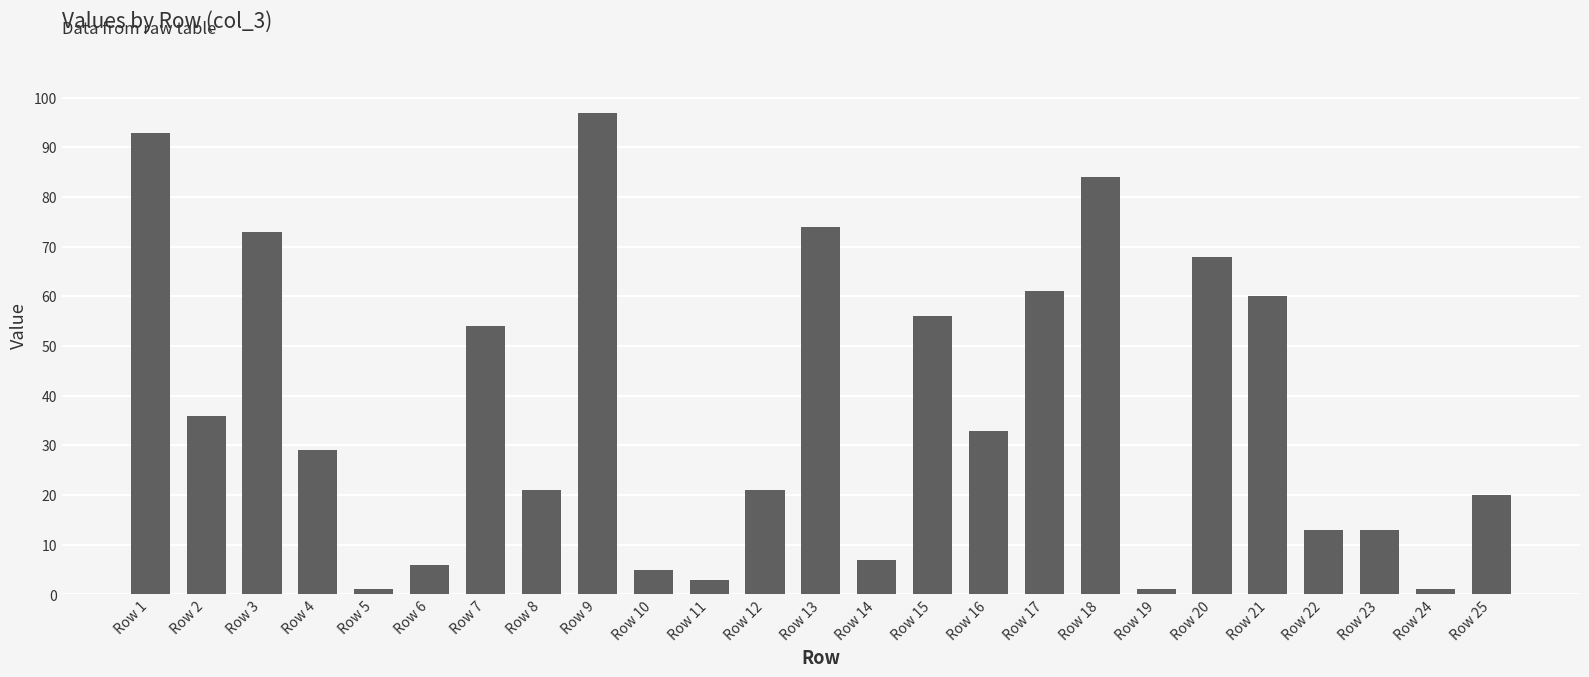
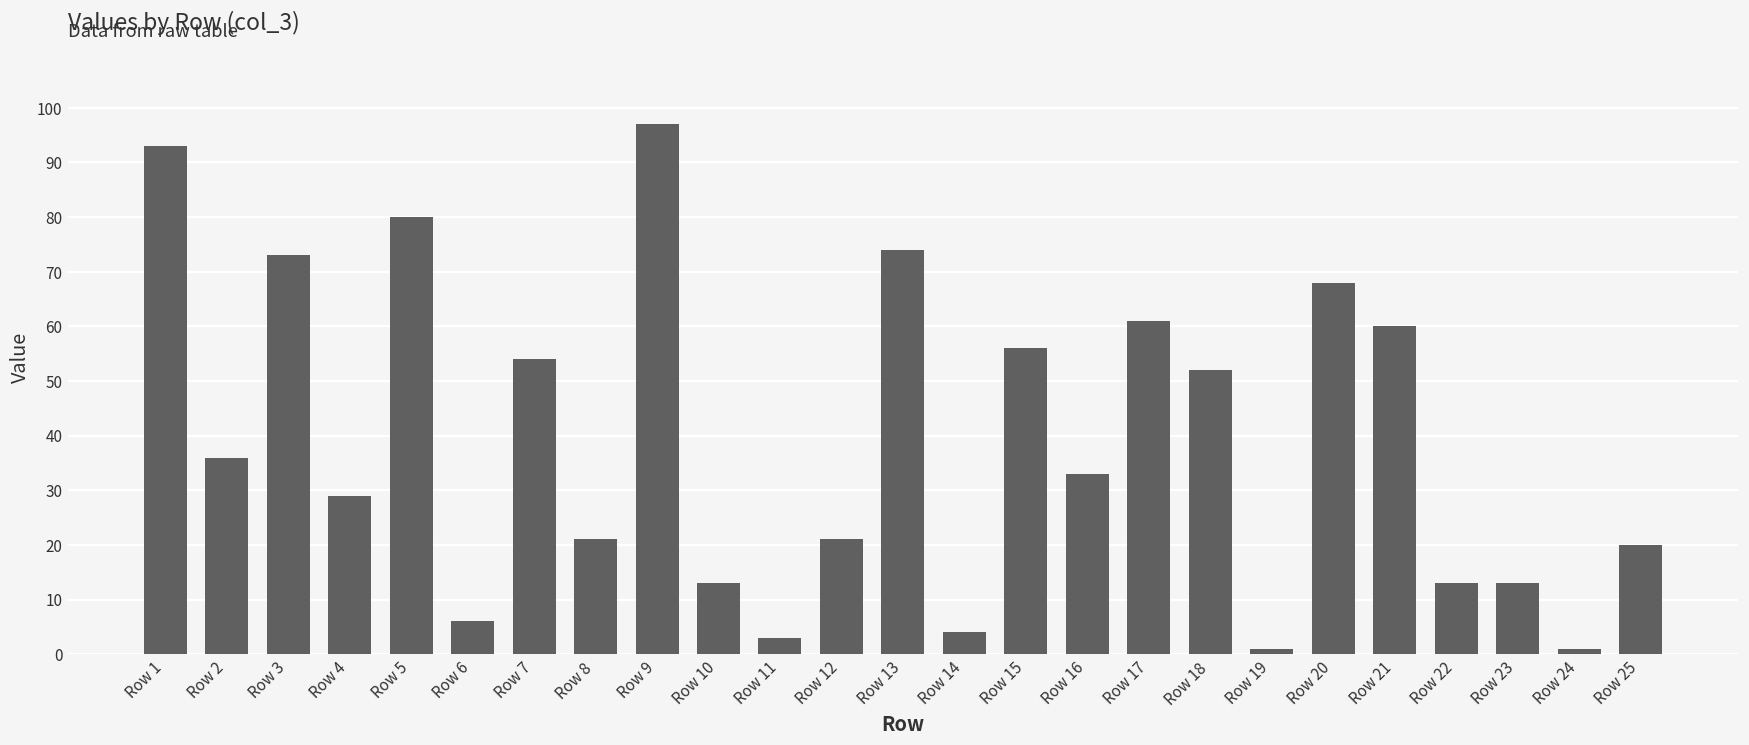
Row 5: 1 -> 80
Row 10: 5 -> 13
Row 14: 7 -> 4
Row 18: 84 -> 52
